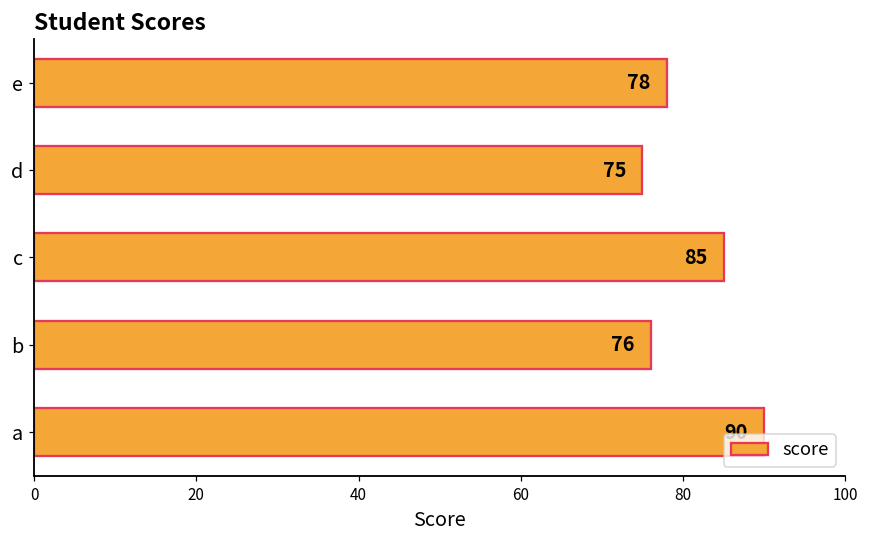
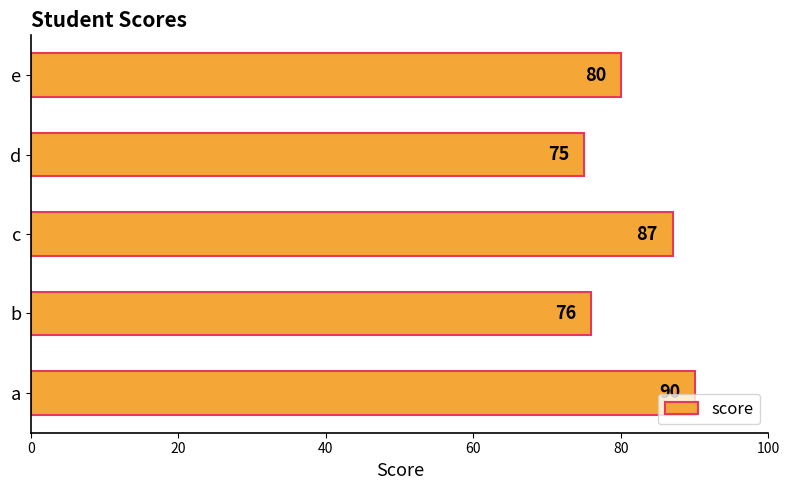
e: 78 -> 80
c: 85 -> 87
